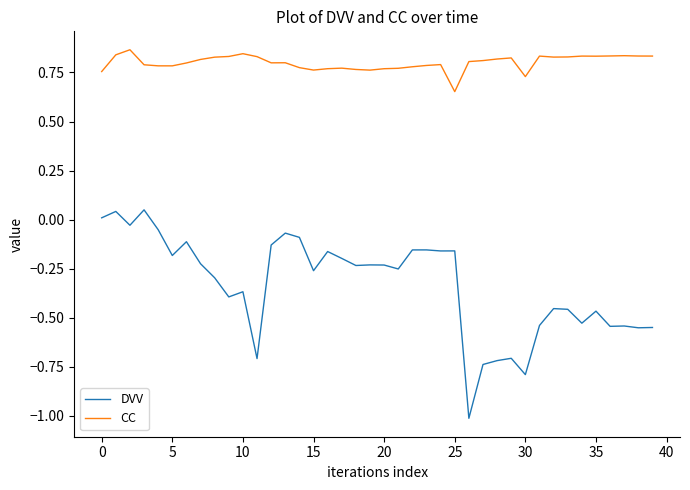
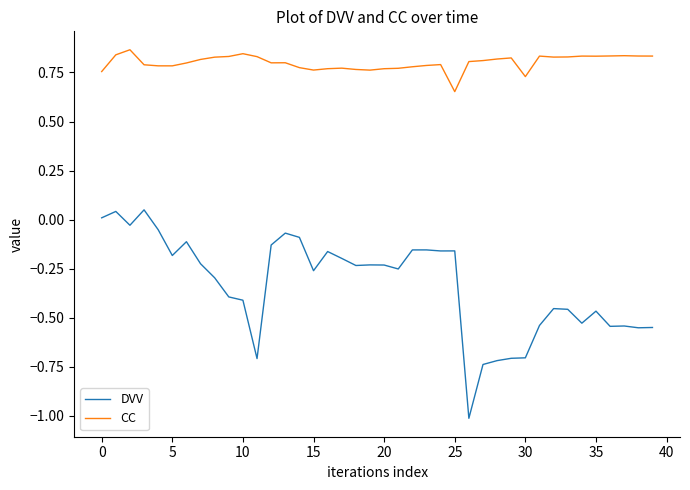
DVV, 10: -0.37 -> -0.41
DVV, 30: -0.79 -> -0.71
